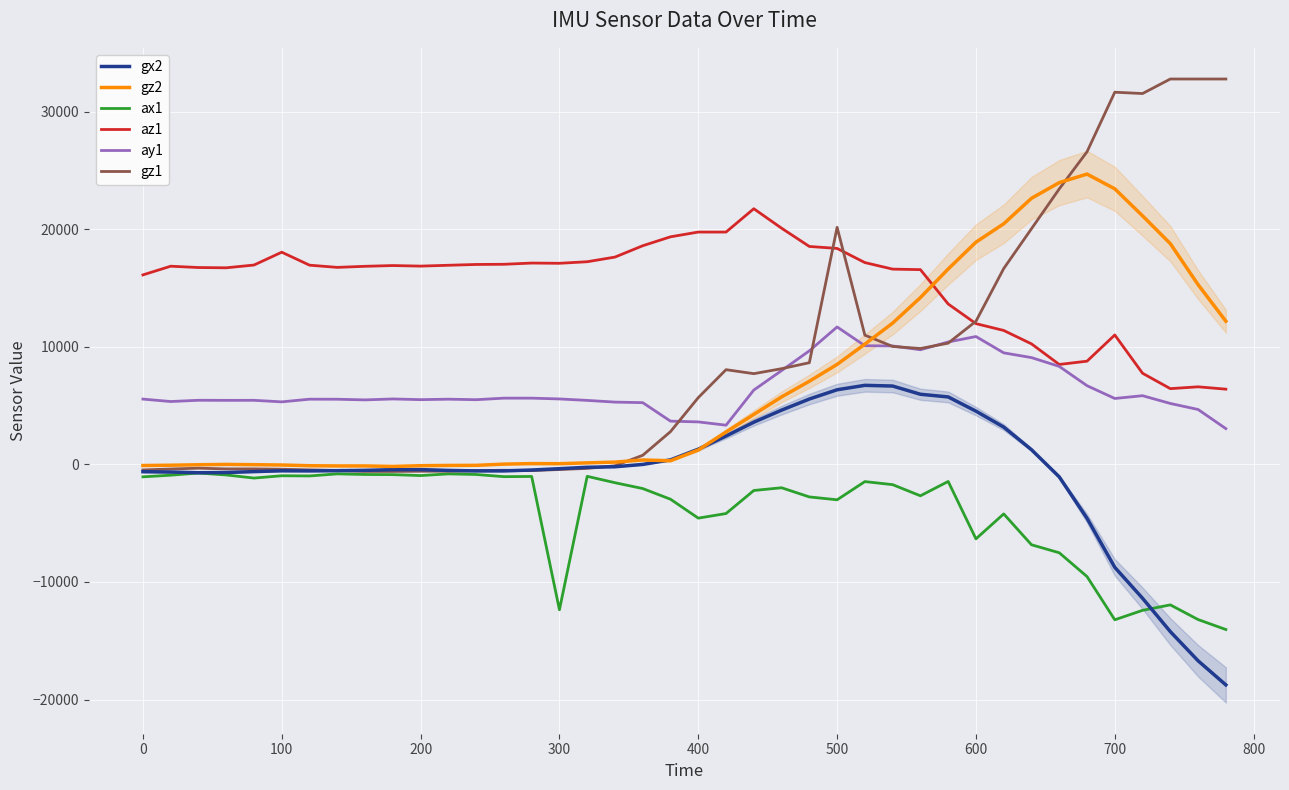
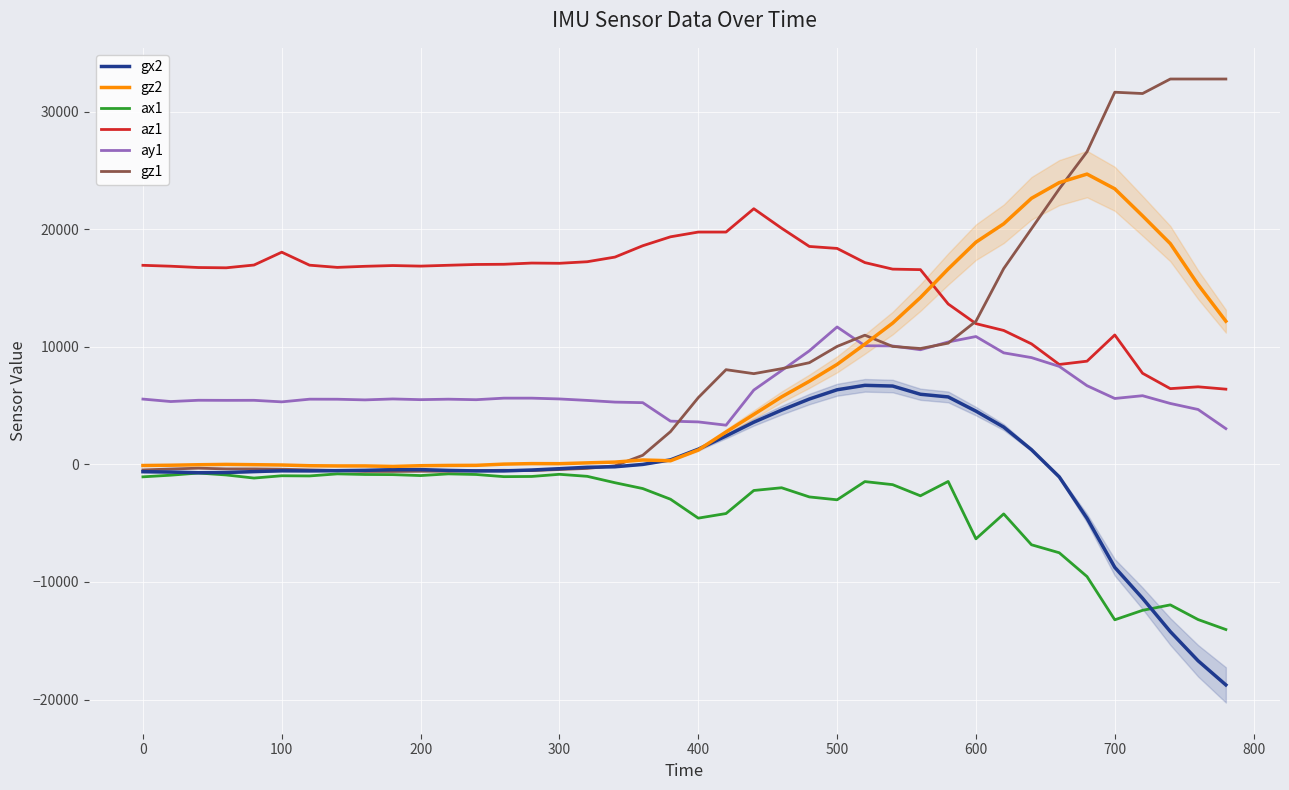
az1, 0: 16100 -> 16900
ax1, 300: -12400 -> -800
gz1, 500: 20200 -> 10000
